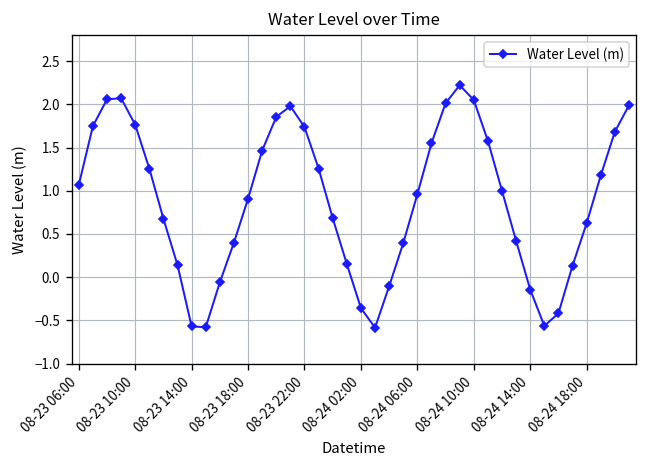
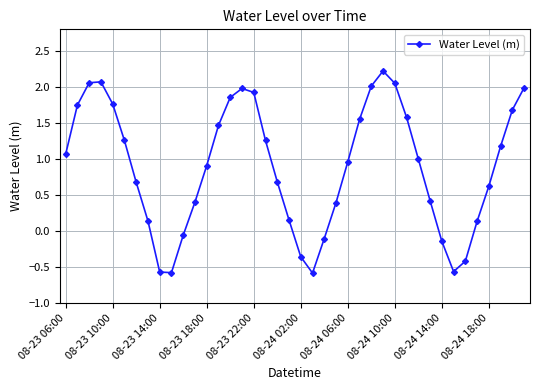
08-23 22:00: 1.7 -> 1.9
